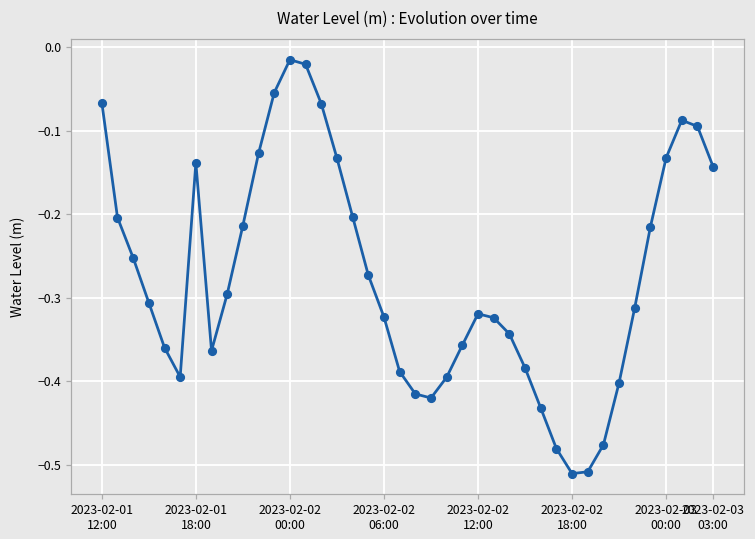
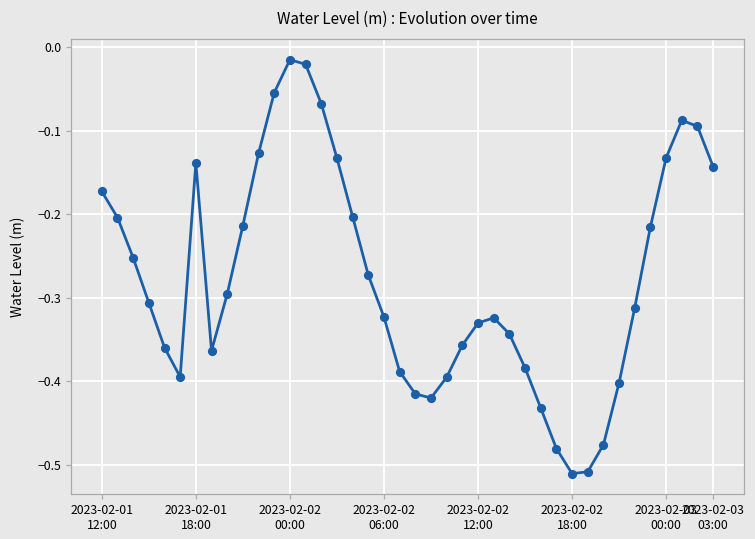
2023-02-01 12:00: -0.07 -> -0.17
2023-02-02 12:00: -0.32 -> -0.33
